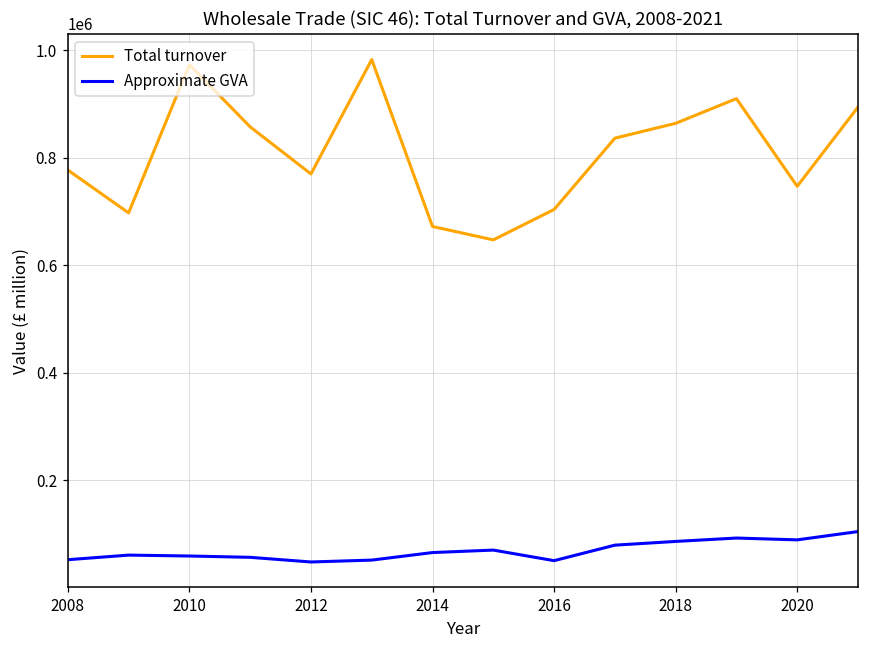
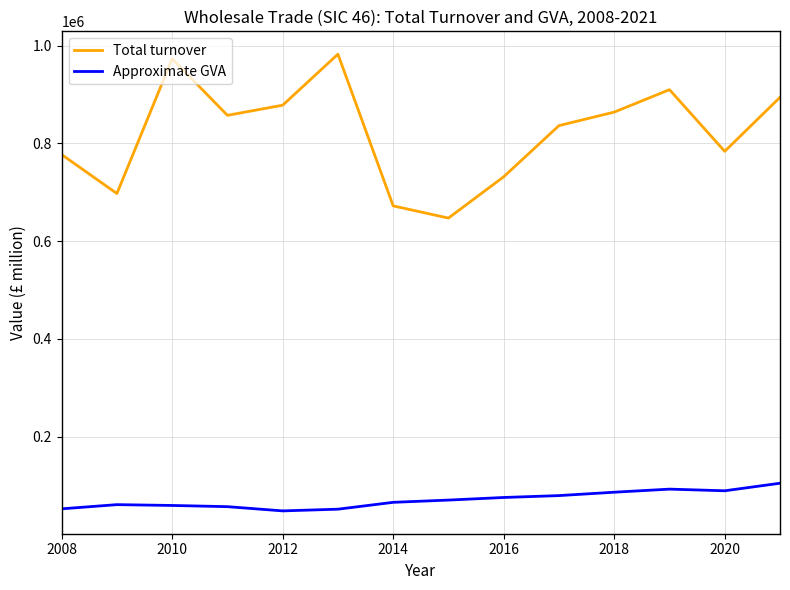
Total turnover, 2012: 770000 -> 880000
Total turnover, 2016: 700000 -> 730000
Approximate GVA, 2016: 50000 -> 80000
Total turnover, 2020: 750000 -> 780000
